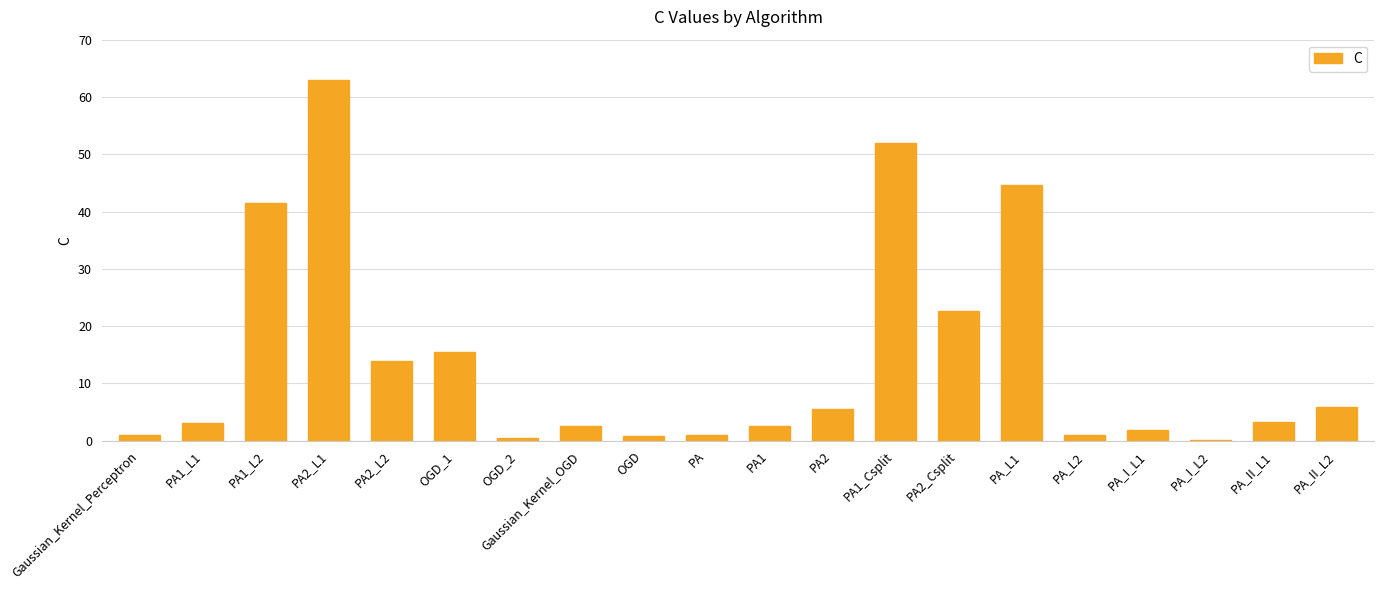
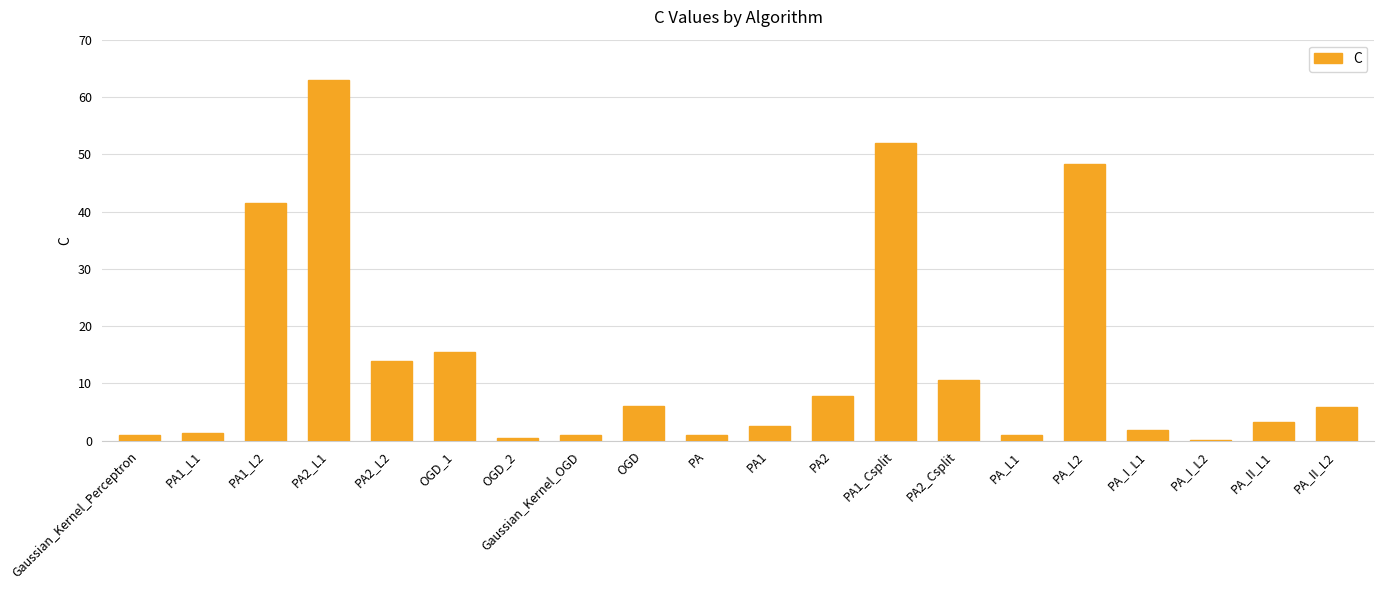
PA1_L1: 3 -> 1
Gaussian_Kernel_OGD: 3 -> 1
OGD: 1 -> 6
PA2: 6 -> 8
PA2_Csplit: 23 -> 11
PA_L1: 45 -> 1
PA_L2: 1 -> 48
